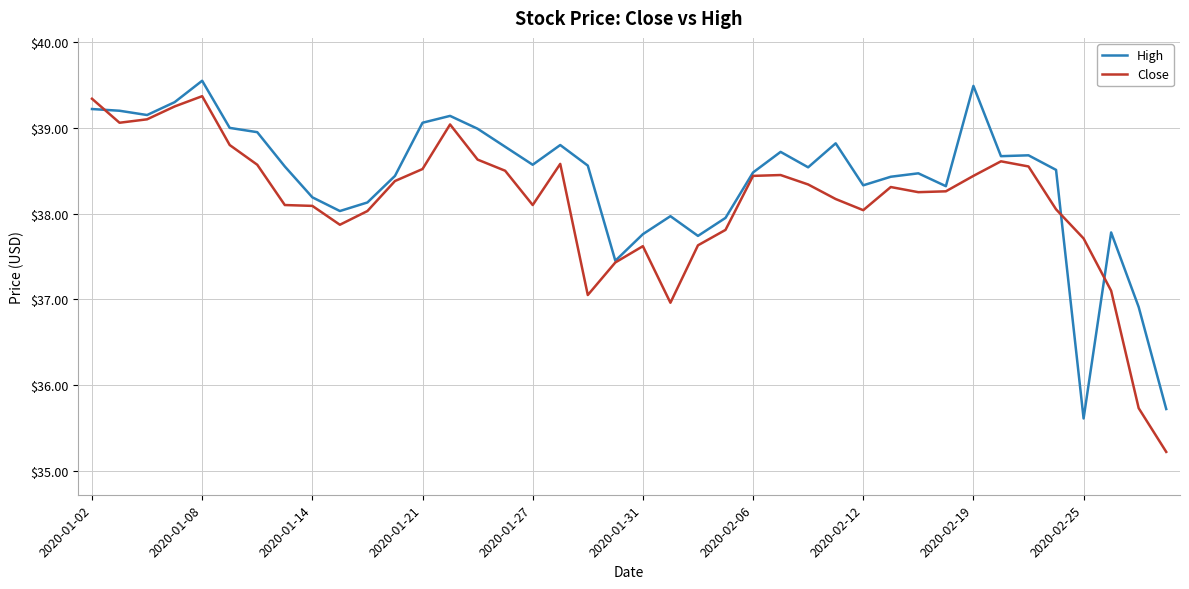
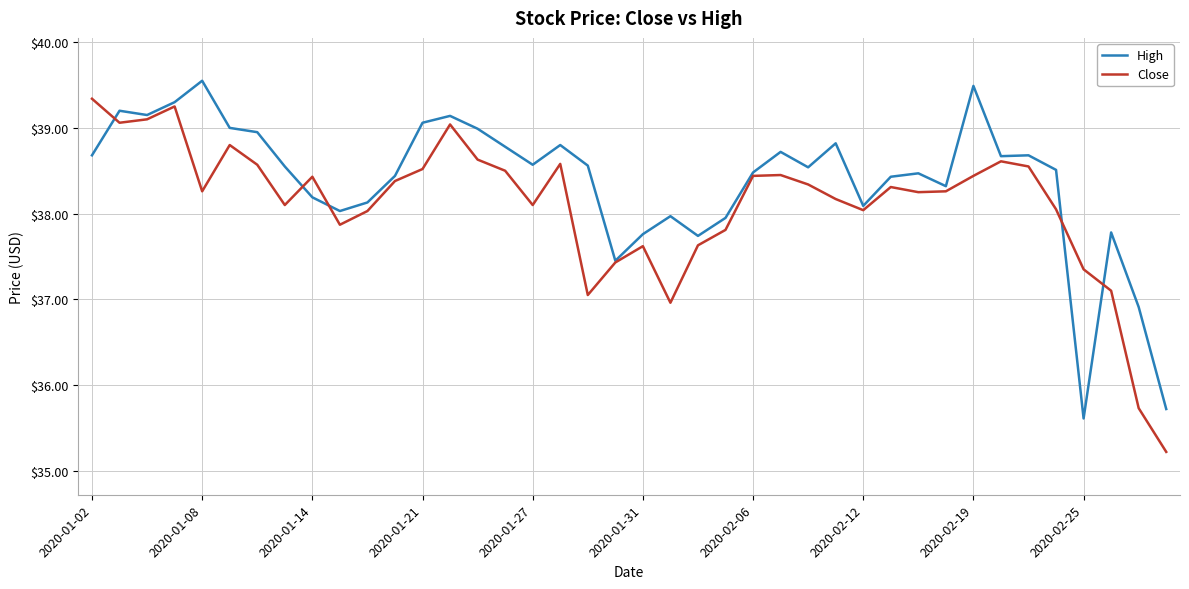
High, 2020-01-02: $39.2 -> $38.7
Close, 2020-01-08: $39.4 -> $38.3
Close, 2020-01-14: $38.1 -> $38.4
High, 2020-02-12: $38.3 -> $38.1
Close, 2020-02-25: $37.7 -> $37.4
